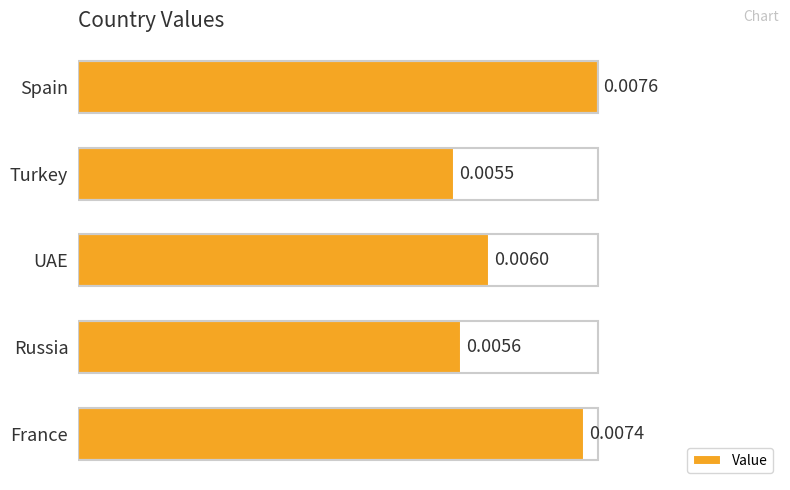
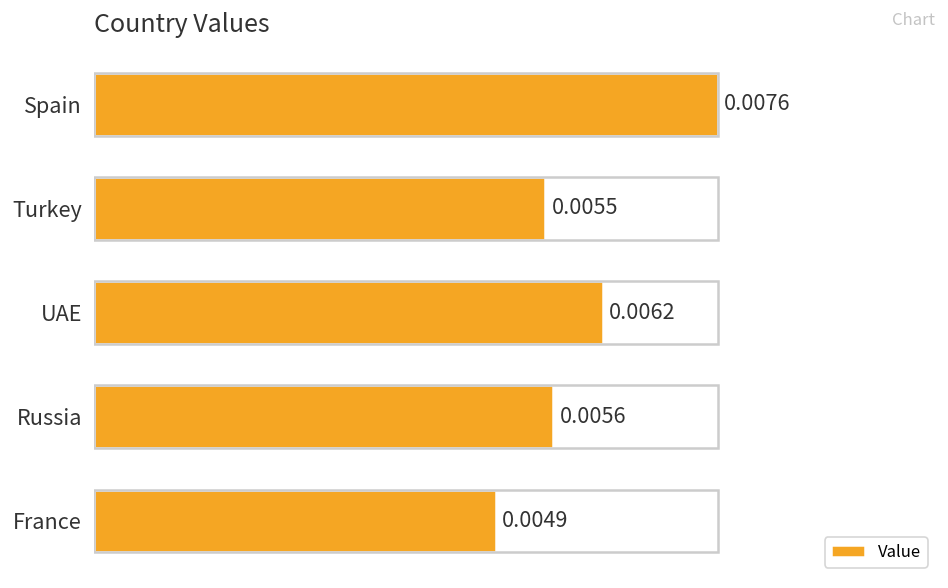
UAE: 0.0060 -> 0.0062
France: 0.0074 -> 0.0049
